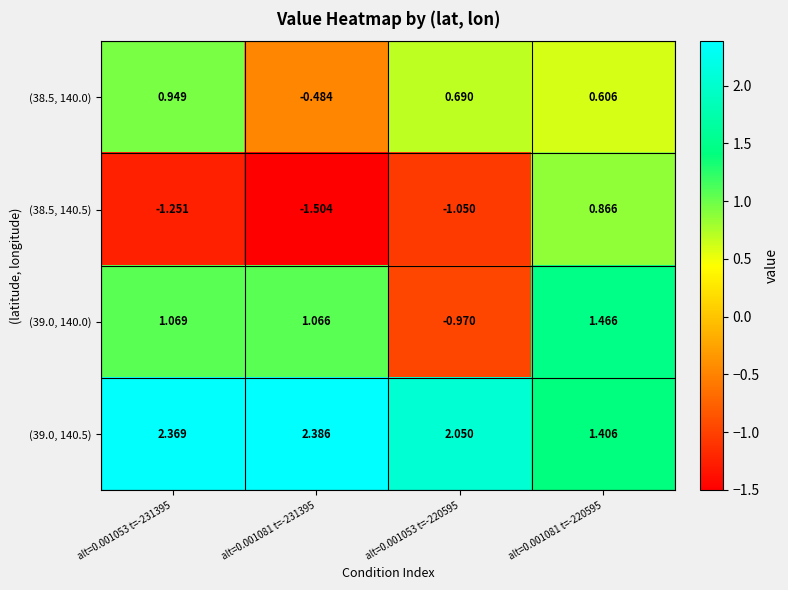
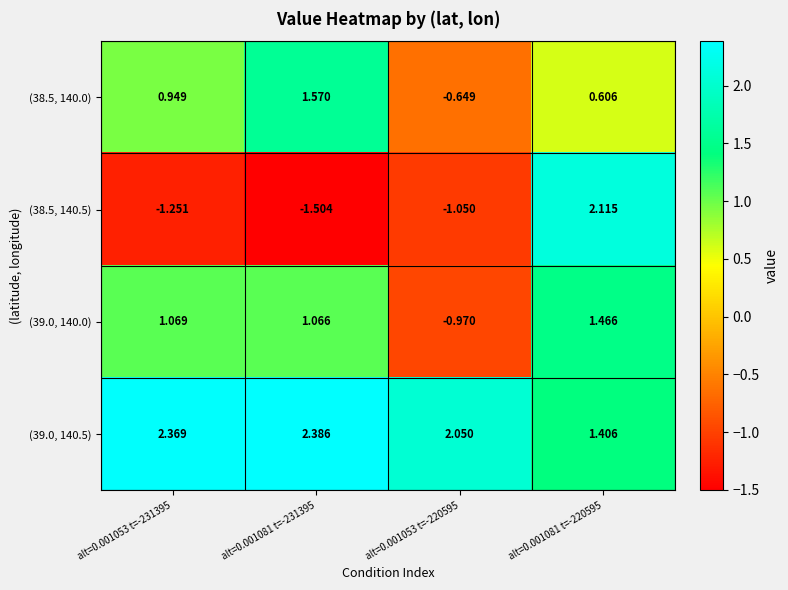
(38.5, 140.0), alt=0.001081 t=-231395: -0.484 -> 1.570
(38.5, 140.0), alt=0.001053 t=-220595: 0.690 -> -0.649
(38.5, 140.5), alt=0.001081 t=-220595: 0.866 -> 2.115
